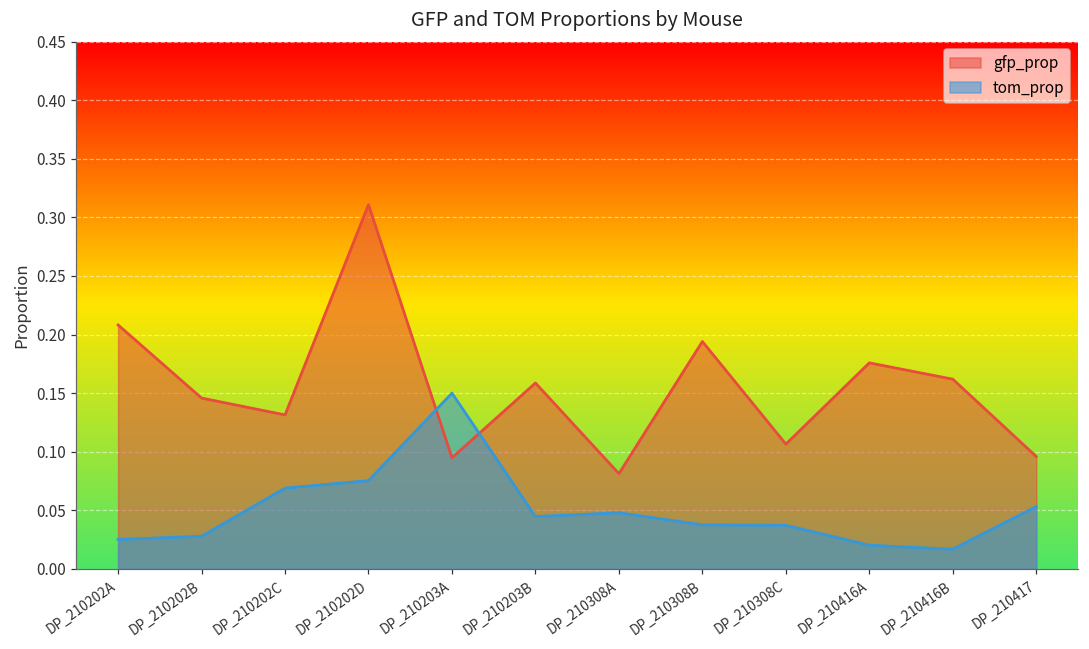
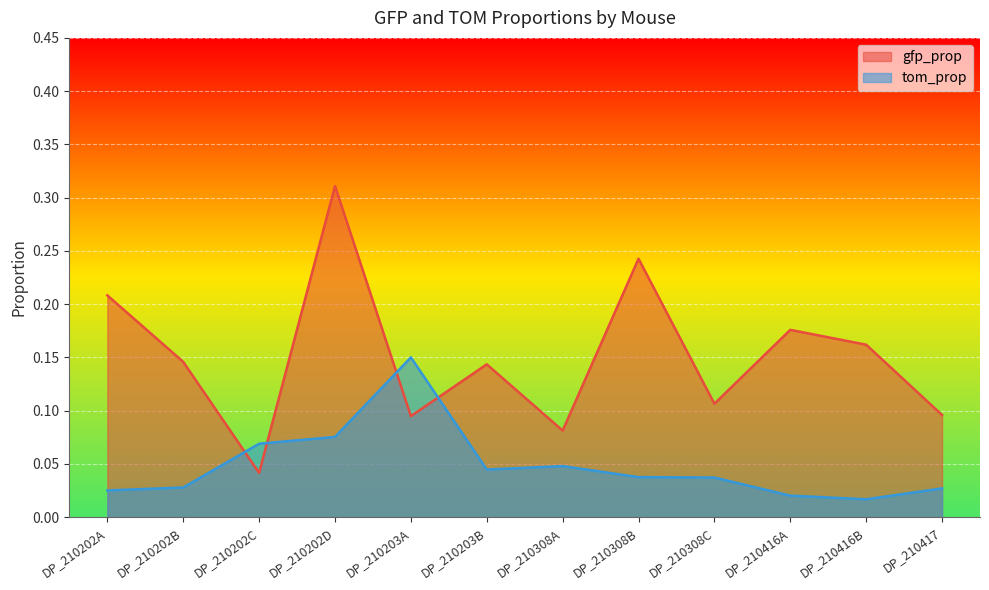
gfp_prop, DP_210202C: 0.131 -> 0.042
gfp_prop, DP_210203B: 0.159 -> 0.143
gfp_prop, DP_210308B: 0.194 -> 0.243
tom_prop, DP_210417: 0.053 -> 0.027
